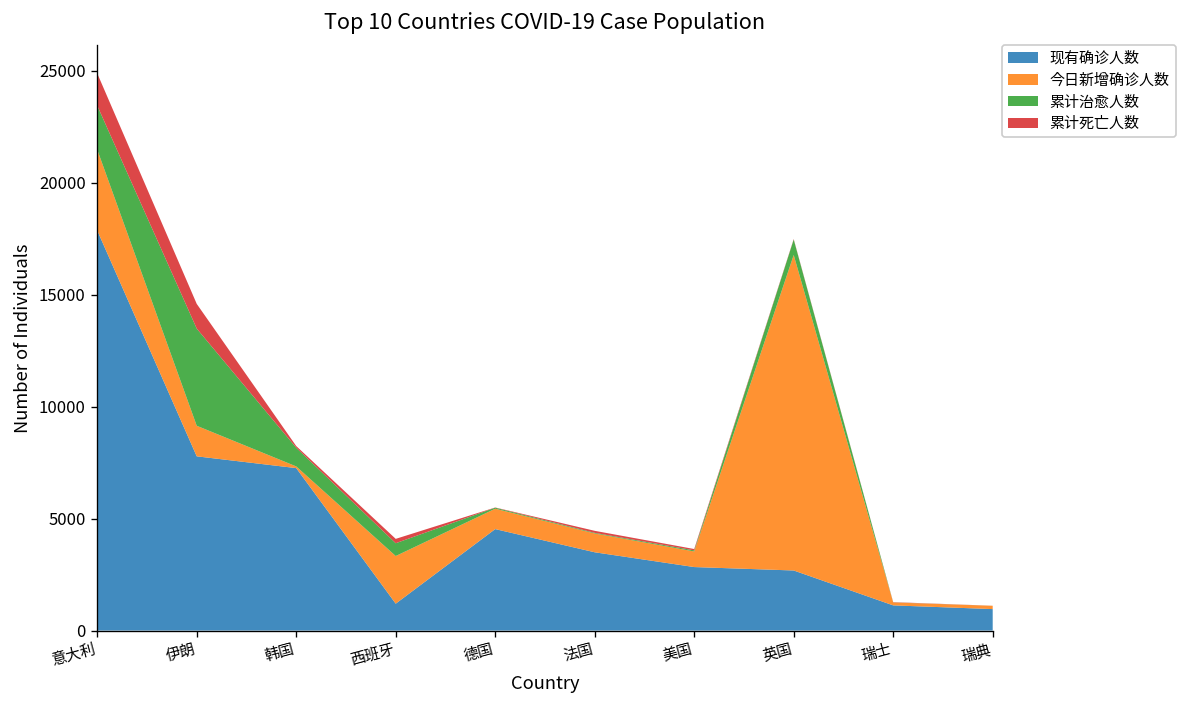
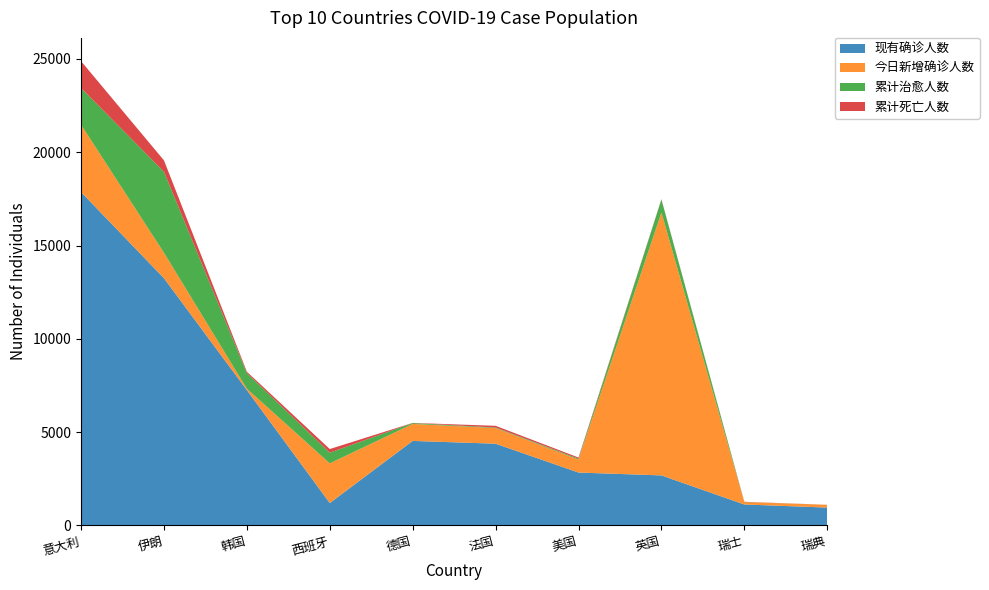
现有确诊人数, 伊朗: 7800 -> 13200
累计死亡人数, 伊朗: 1100 -> 600
现有确诊人数, 法国: 3500 -> 4400
